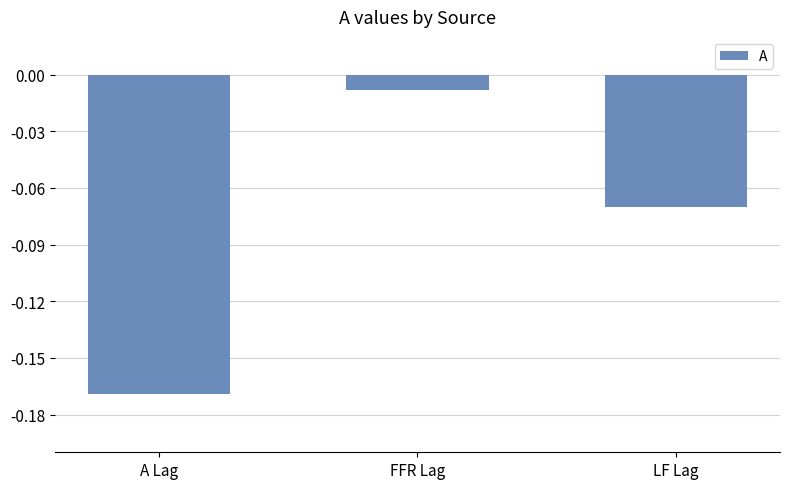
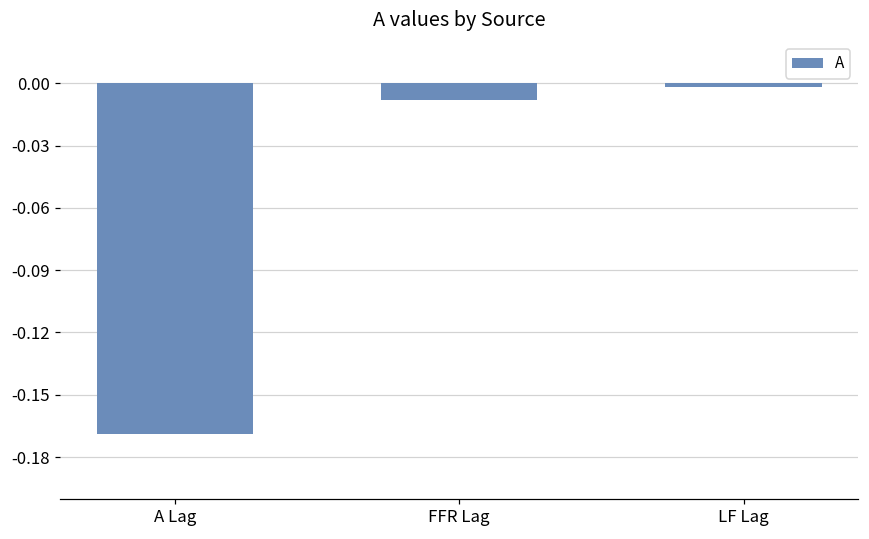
LF Lag: -0.070 -> -0.002
